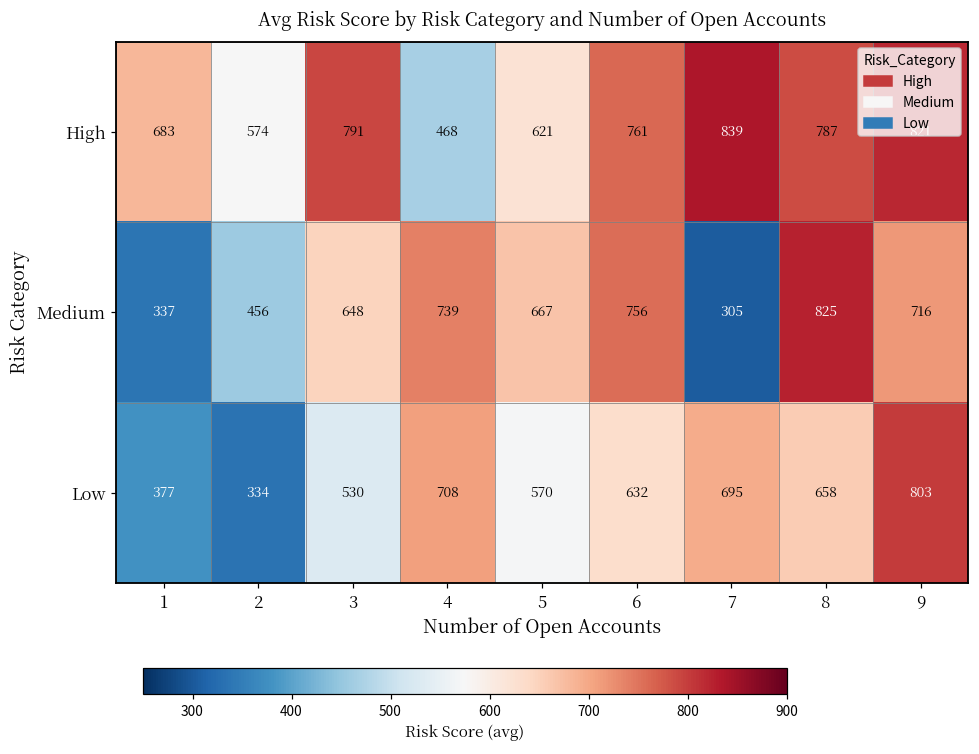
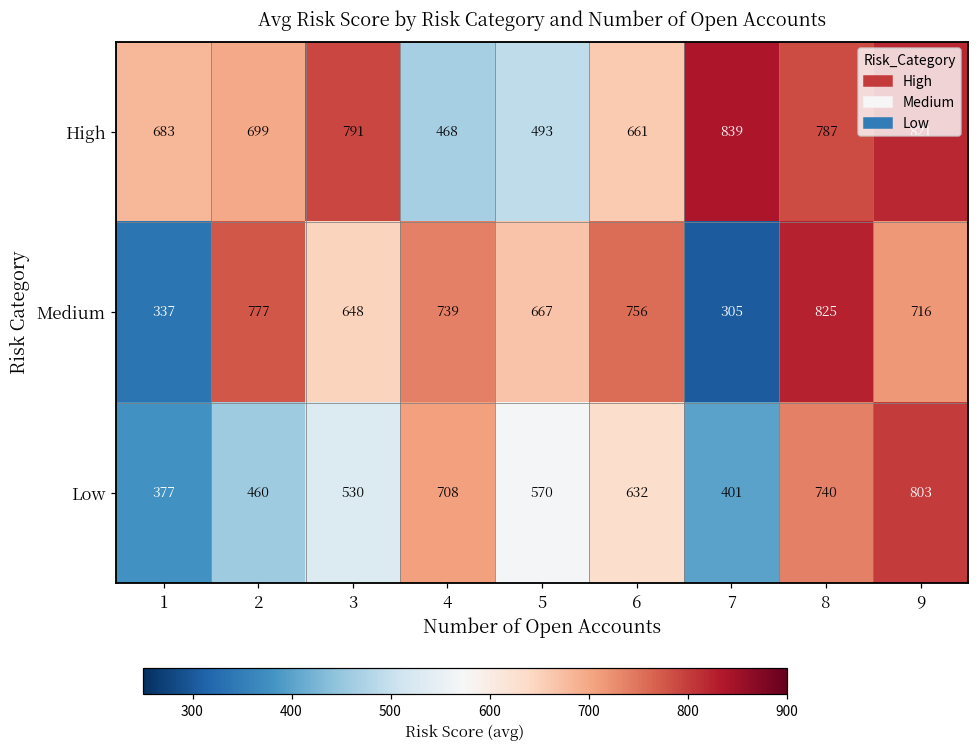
High, 2: 574 -> 699
High, 5: 621 -> 493
High, 6: 761 -> 661
Medium, 2: 456 -> 777
Low, 2: 334 -> 460
Low, 7: 695 -> 401
Low, 8: 658 -> 740
